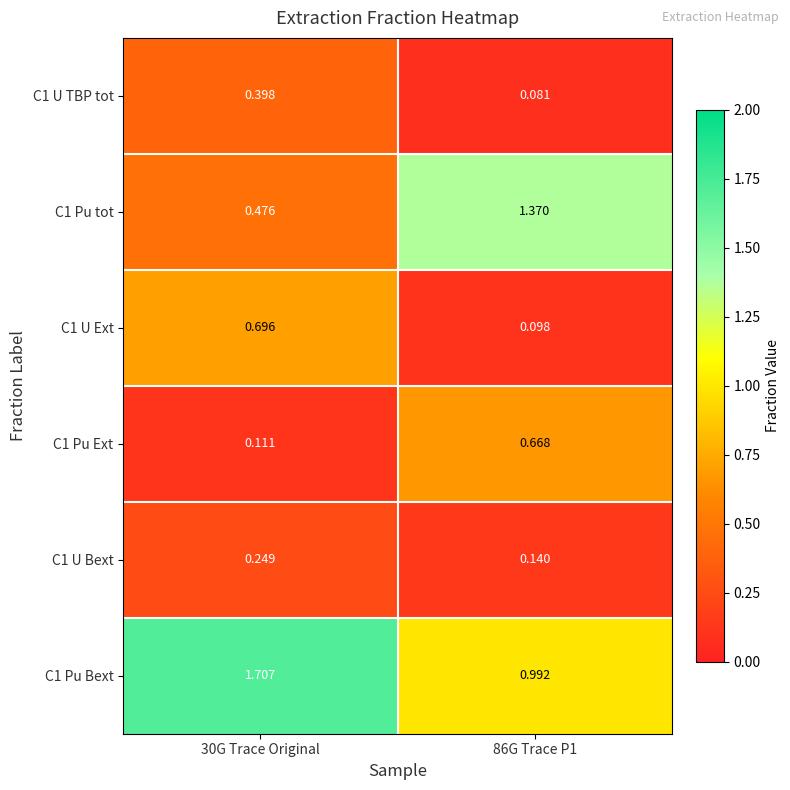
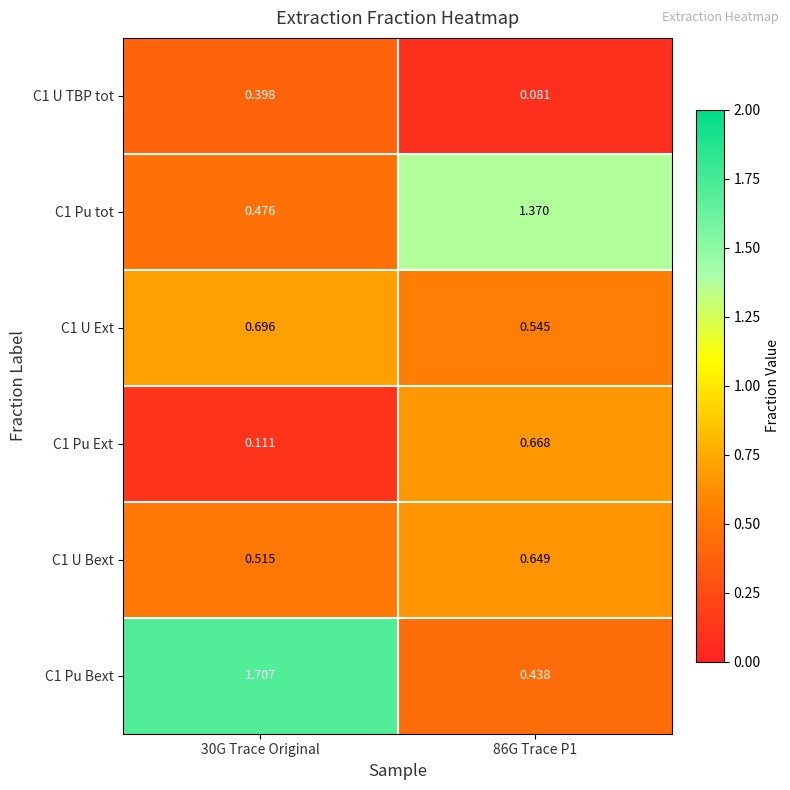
C1 U Ext, 86G Trace P1: 0.098 -> 0.545
C1 U Bext, 30G Trace Original: 0.249 -> 0.515
C1 U Bext, 86G Trace P1: 0.140 -> 0.649
C1 Pu Bext, 86G Trace P1: 0.992 -> 0.438
